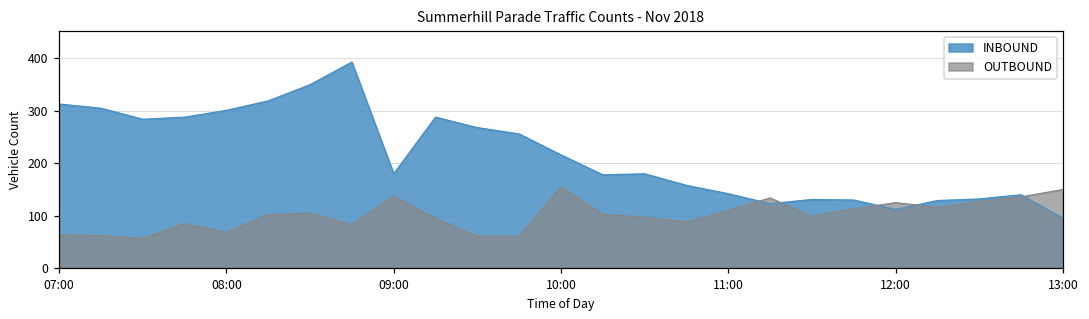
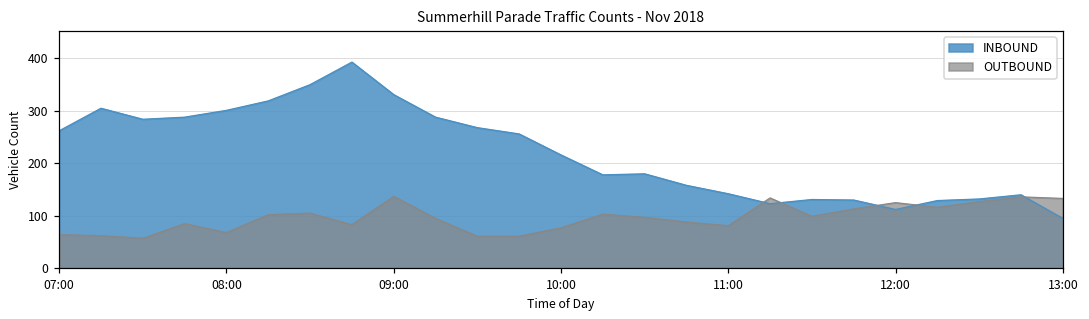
INBOUND, 07:00: 310 -> 260
INBOUND, 09:00: 180 -> 330
OUTBOUND, 10:00: 160 -> 80
OUTBOUND, 11:00: 110 -> 80
OUTBOUND, 13:00: 150 -> 130
